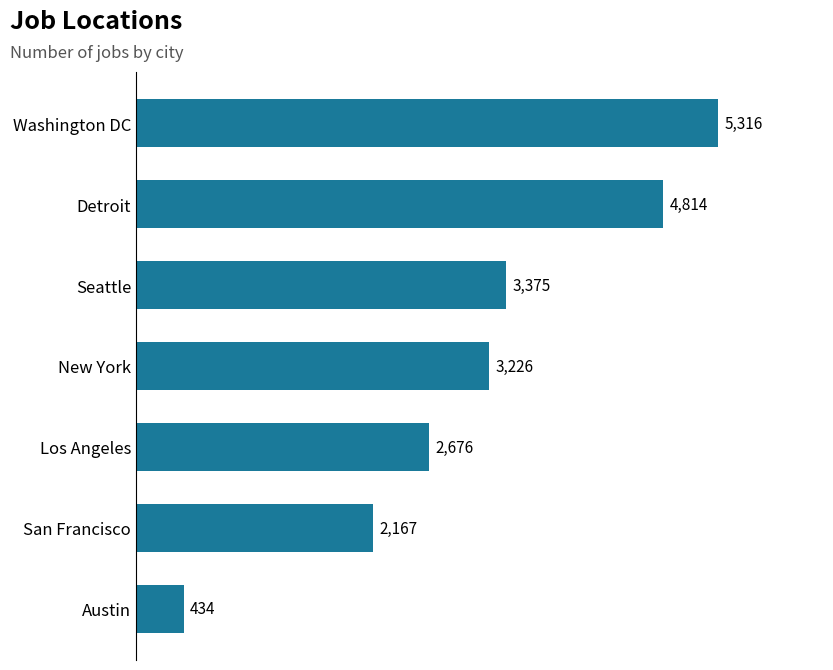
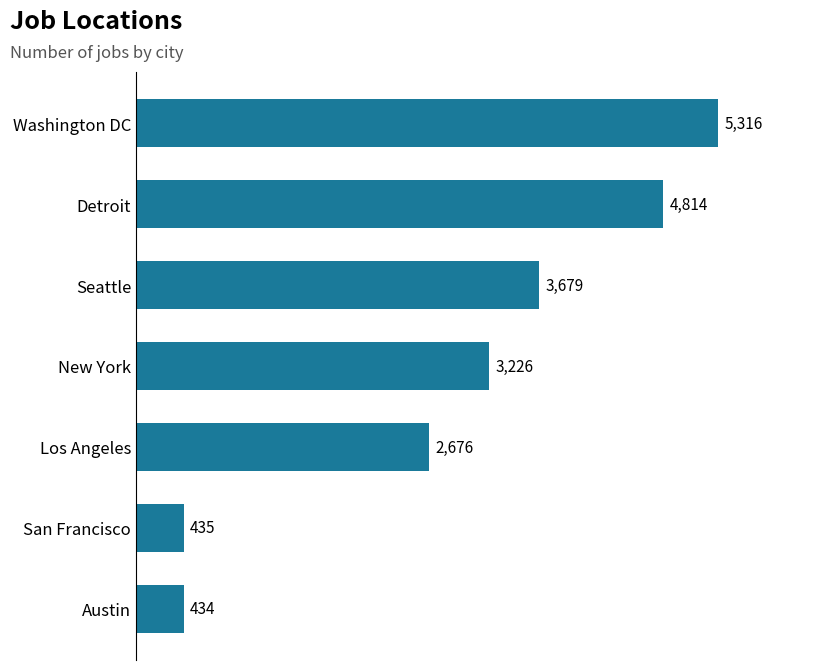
Seattle: 3,375 -> 3,679
San Francisco: 2,167 -> 435
